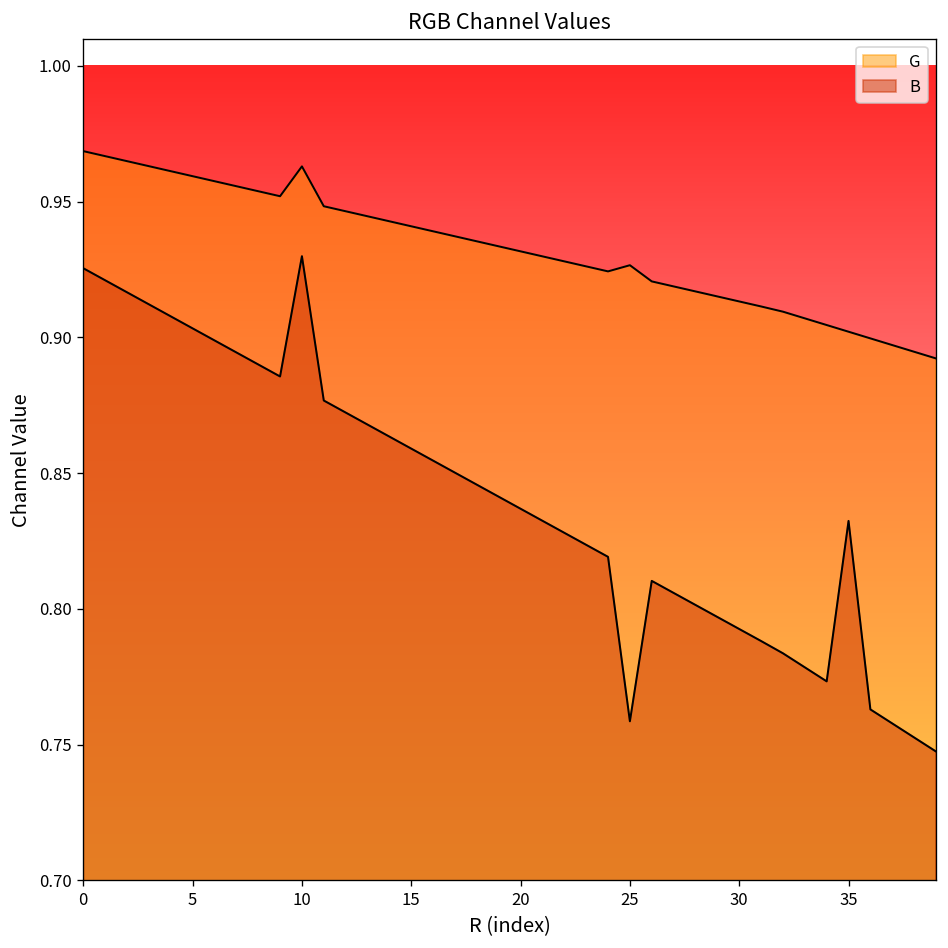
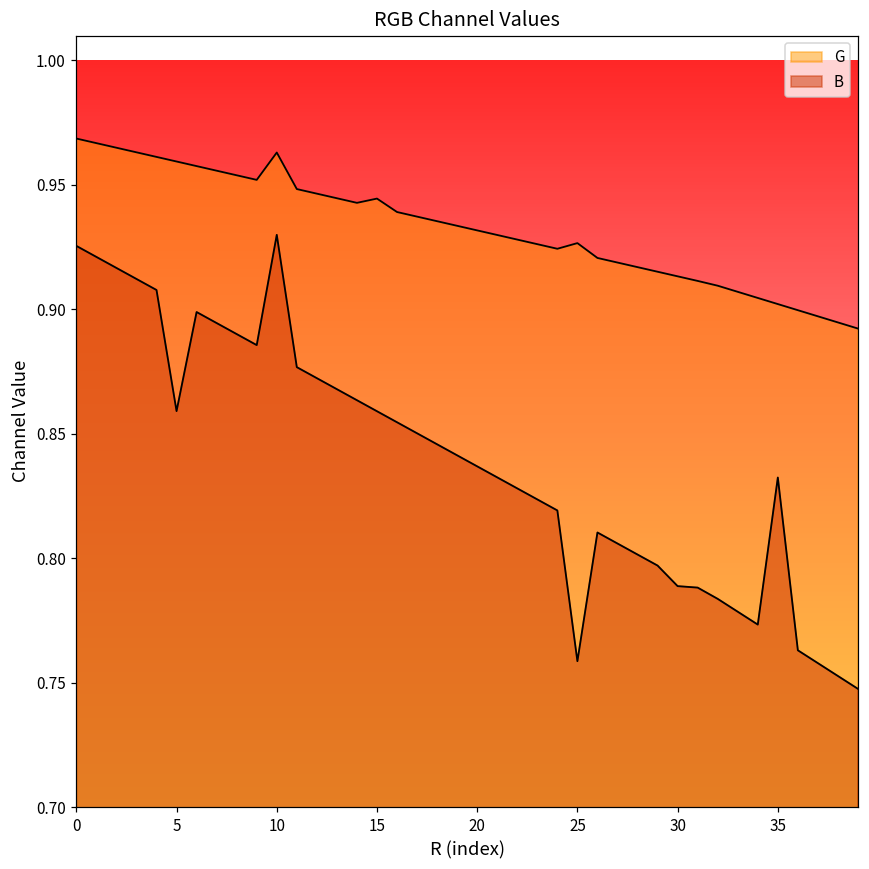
B, 5: 0.903 -> 0.859
G, 15: 0.941 -> 0.945
B, 30: 0.793 -> 0.789
